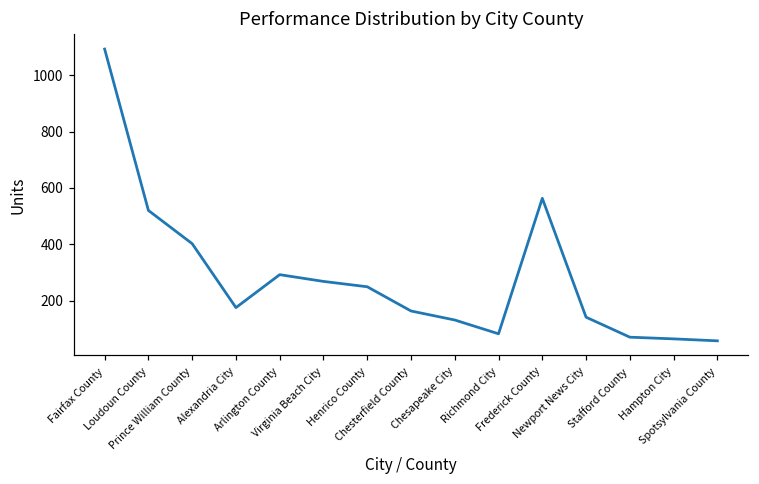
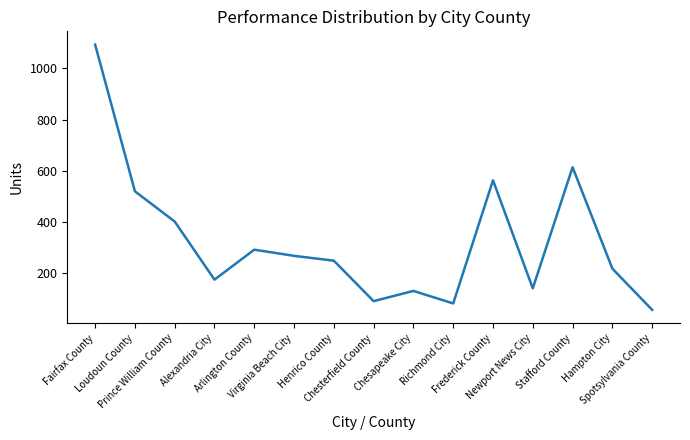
Chesterfield County: 160 -> 90
Stafford County: 70 -> 610
Hampton City: 60 -> 220
